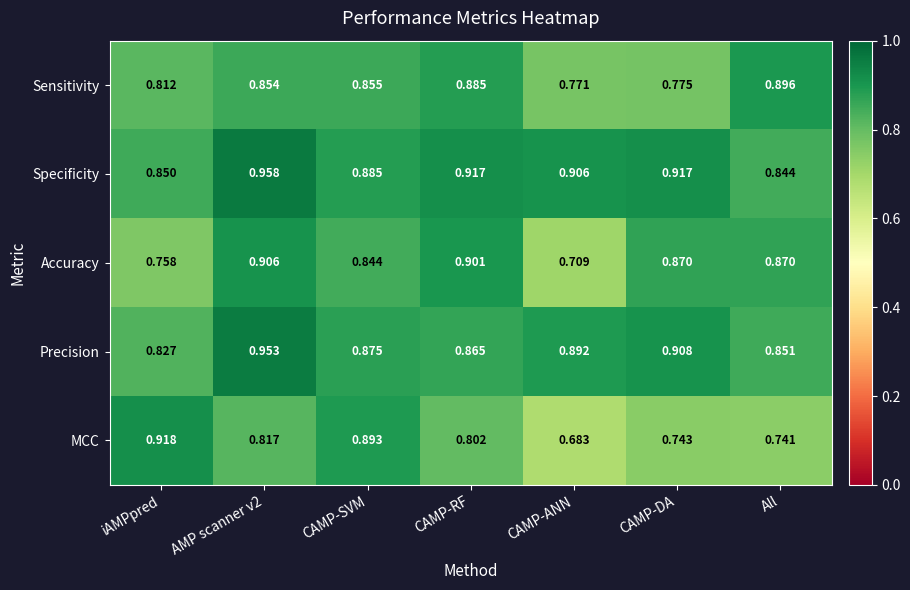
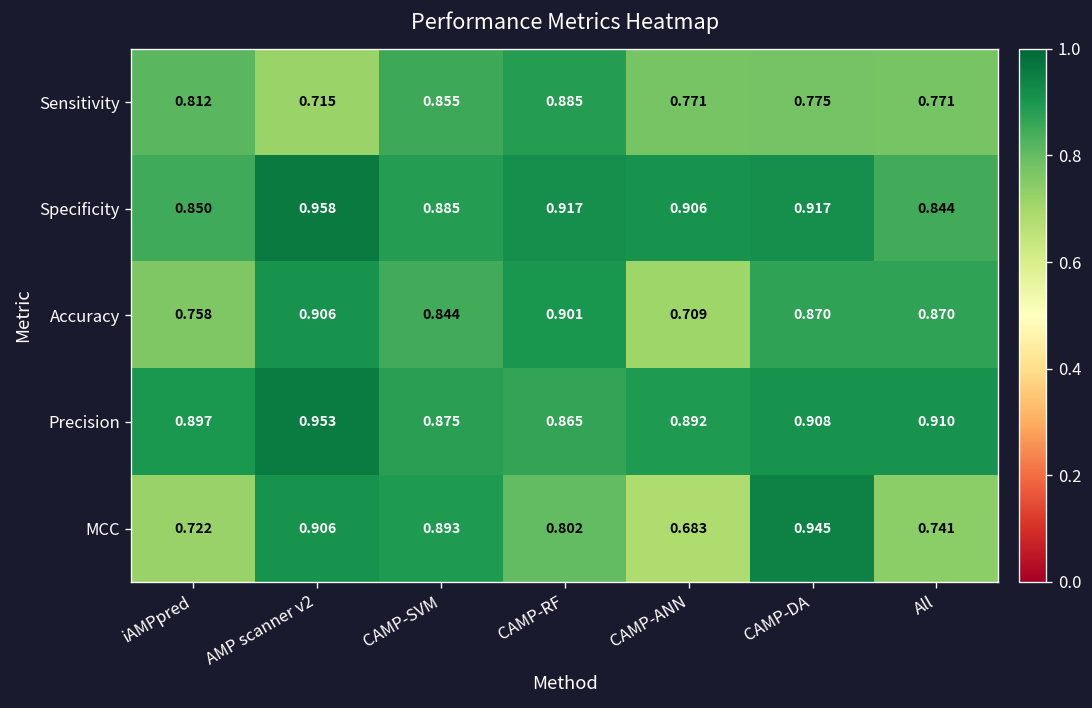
Sensitivity, AMP scanner v2: 0.854 -> 0.715
Sensitivity, All: 0.896 -> 0.771
Precision, iAMPpred: 0.827 -> 0.897
Precision, All: 0.851 -> 0.910
MCC, iAMPpred: 0.918 -> 0.722
MCC, AMP scanner v2: 0.817 -> 0.906
MCC, CAMP-DA: 0.743 -> 0.945
